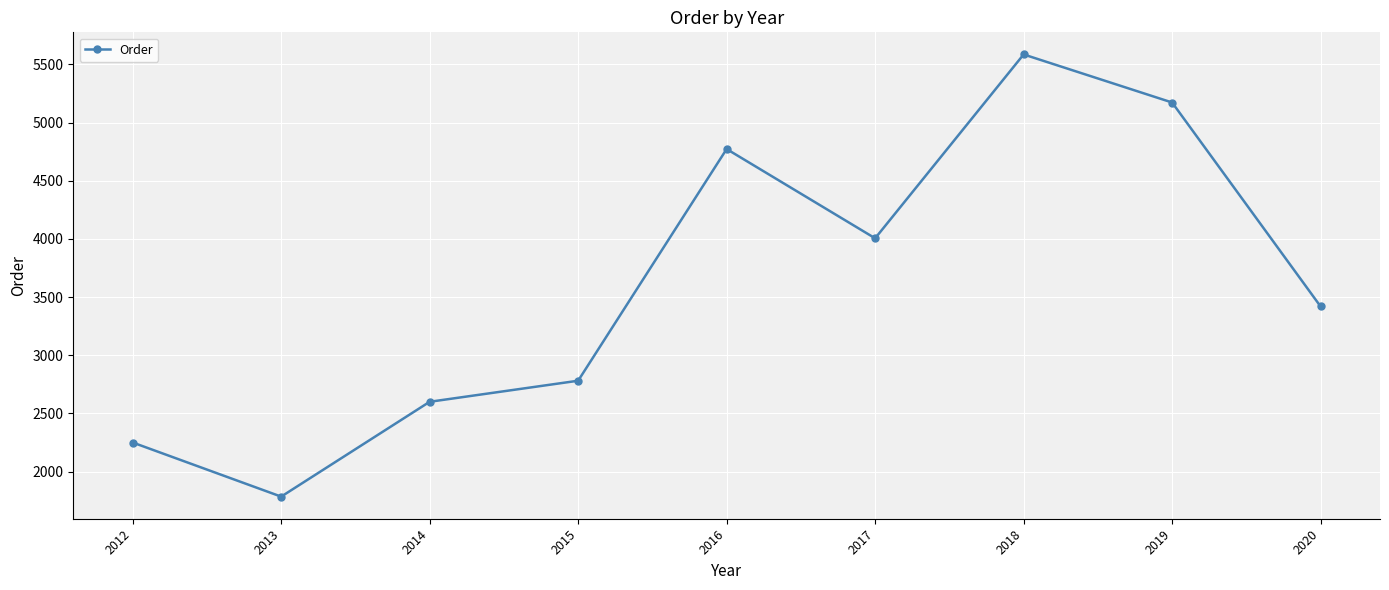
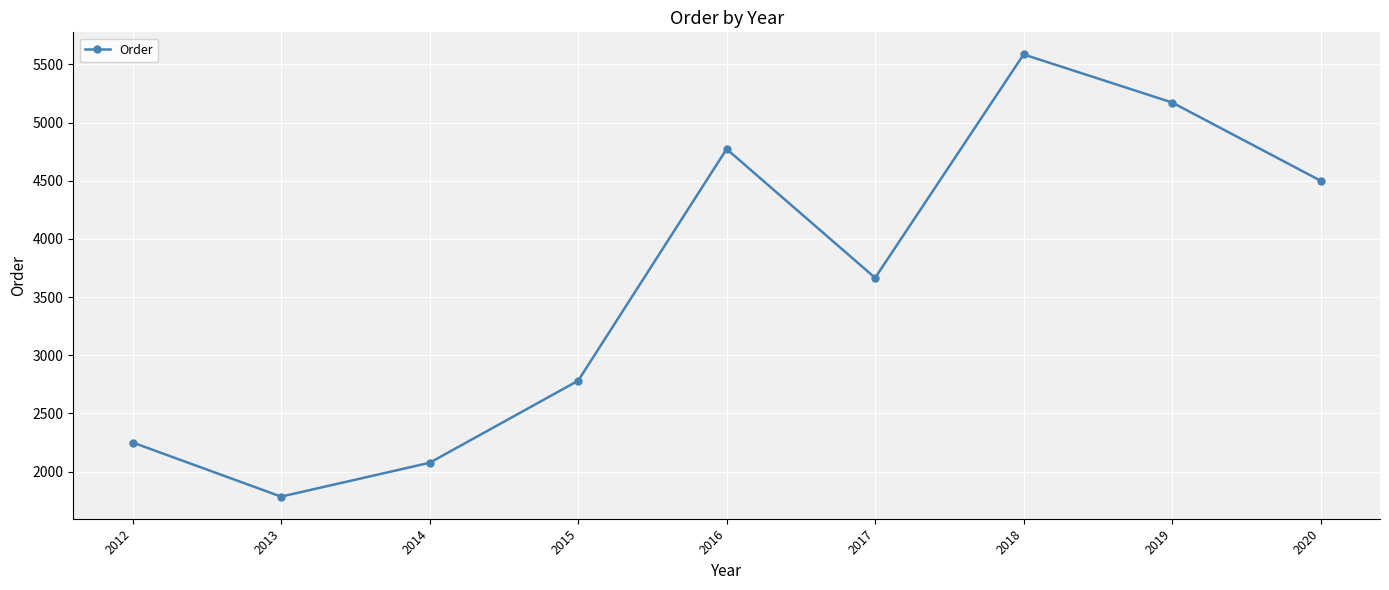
2014: 2600 -> 2080
2017: 4010 -> 3670
2020: 3420 -> 4500
